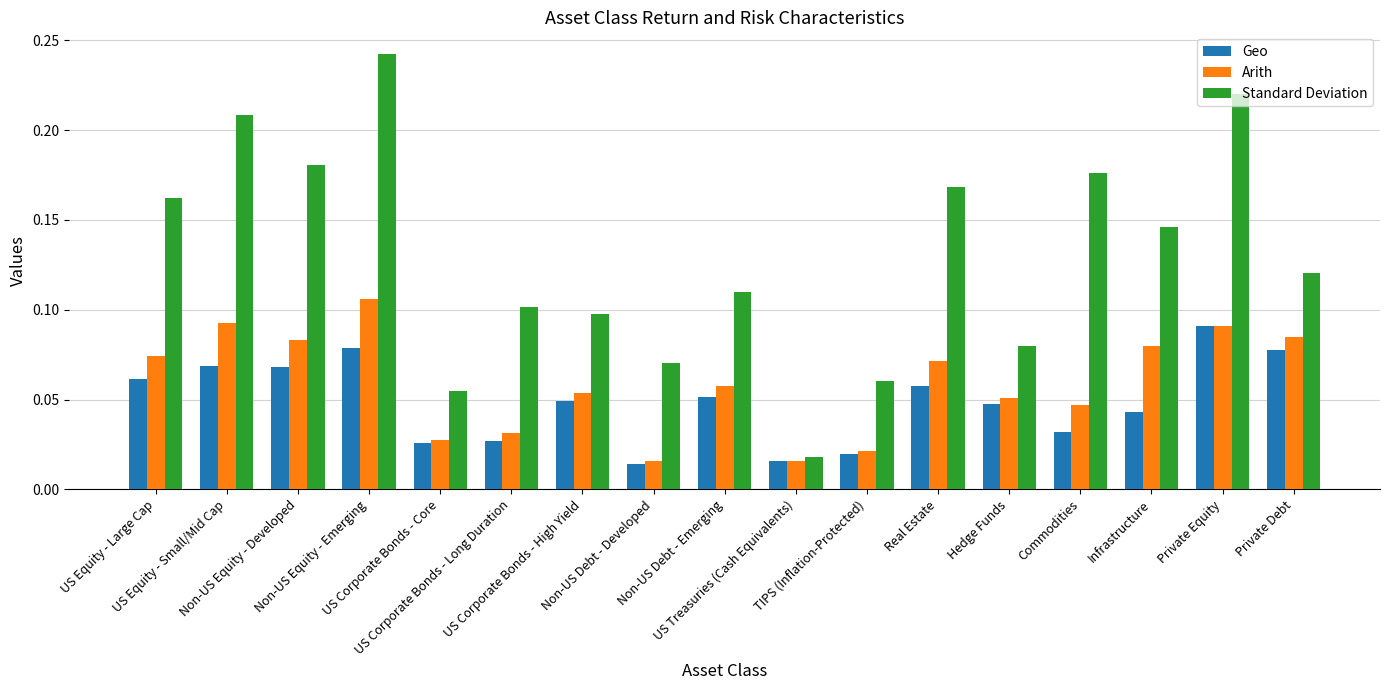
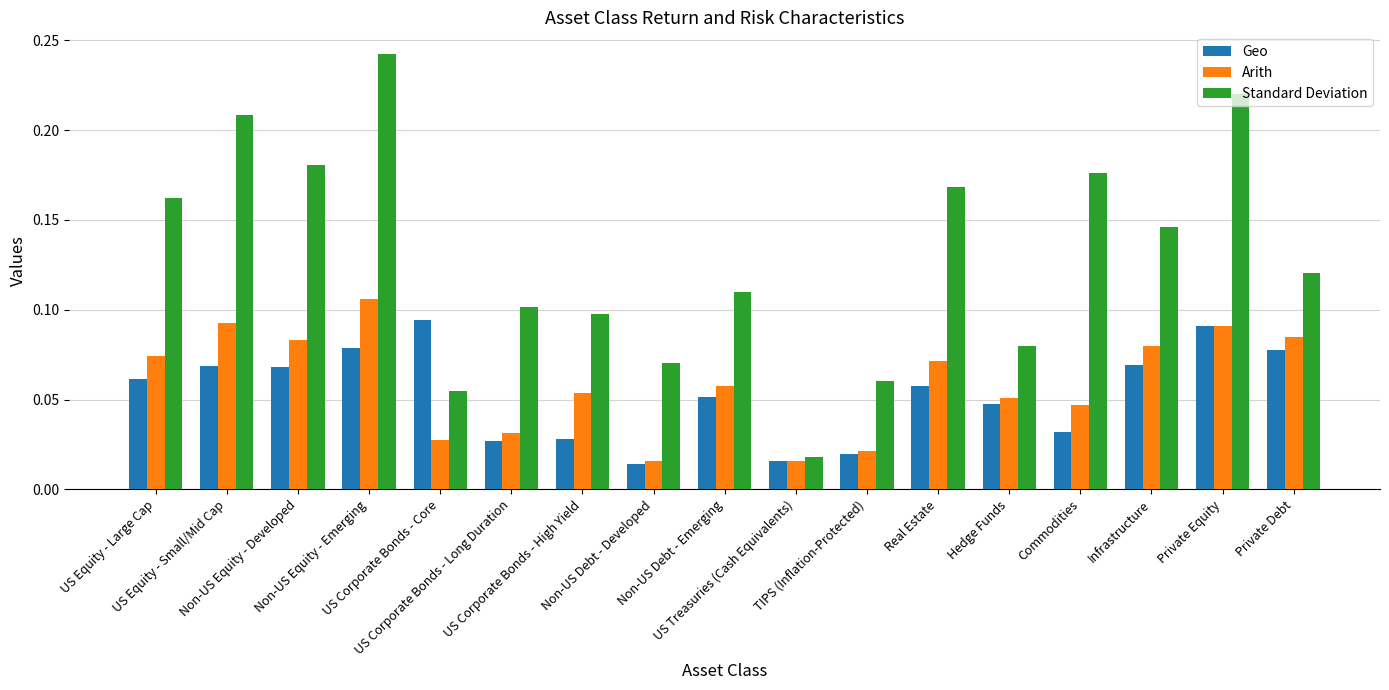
Geo, US Corporate Bonds - Core: 0.026 -> 0.094
Geo, US Corporate Bonds - High Yield: 0.049 -> 0.028
Geo, Infrastructure: 0.043 -> 0.069
